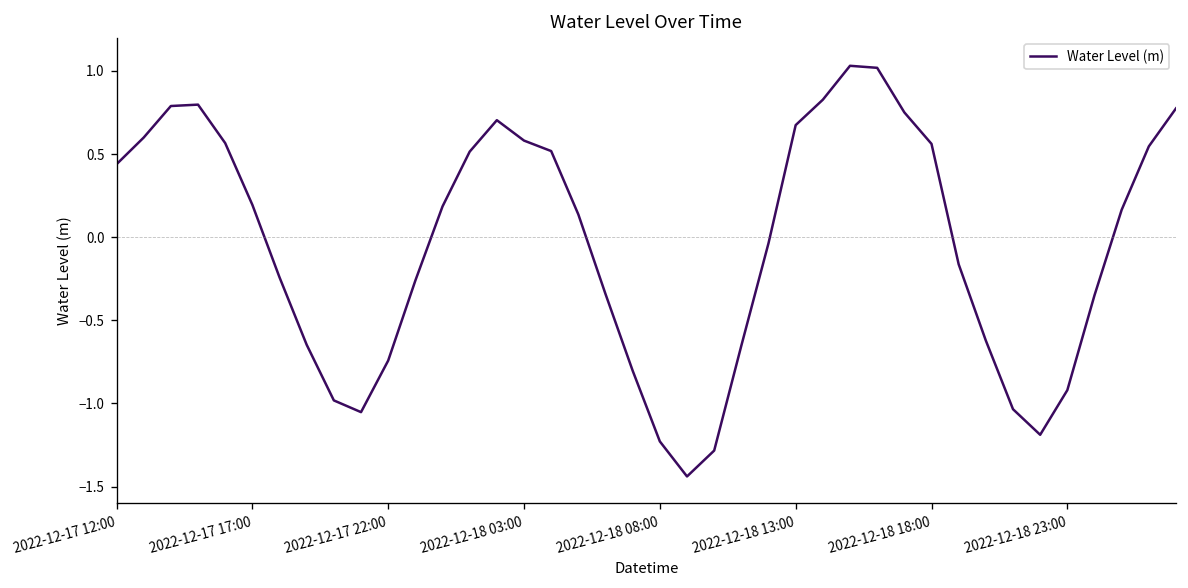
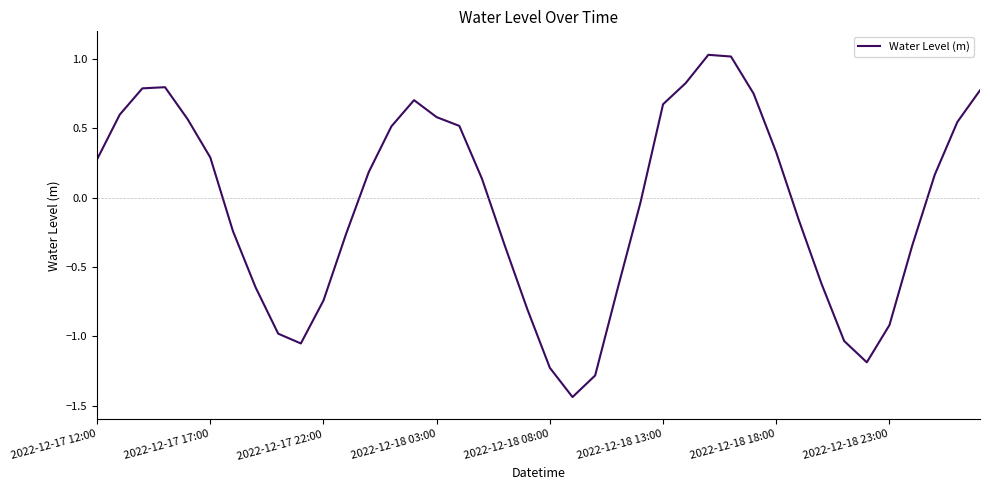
2022-12-17 12:00: 0.44 -> 0.28
2022-12-17 17:00: 0.19 -> 0.29
2022-12-18 18:00: 0.56 -> 0.33
